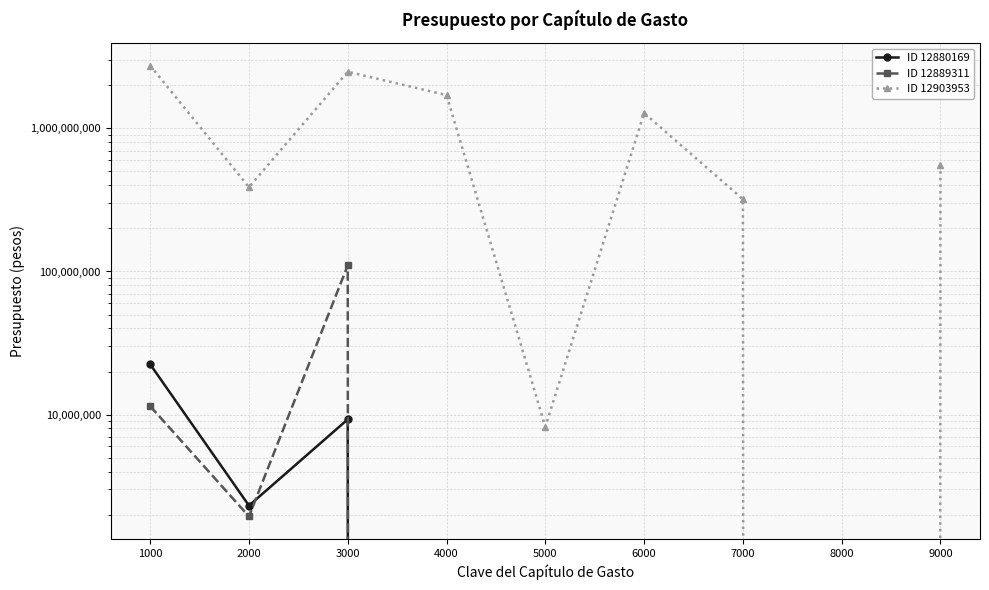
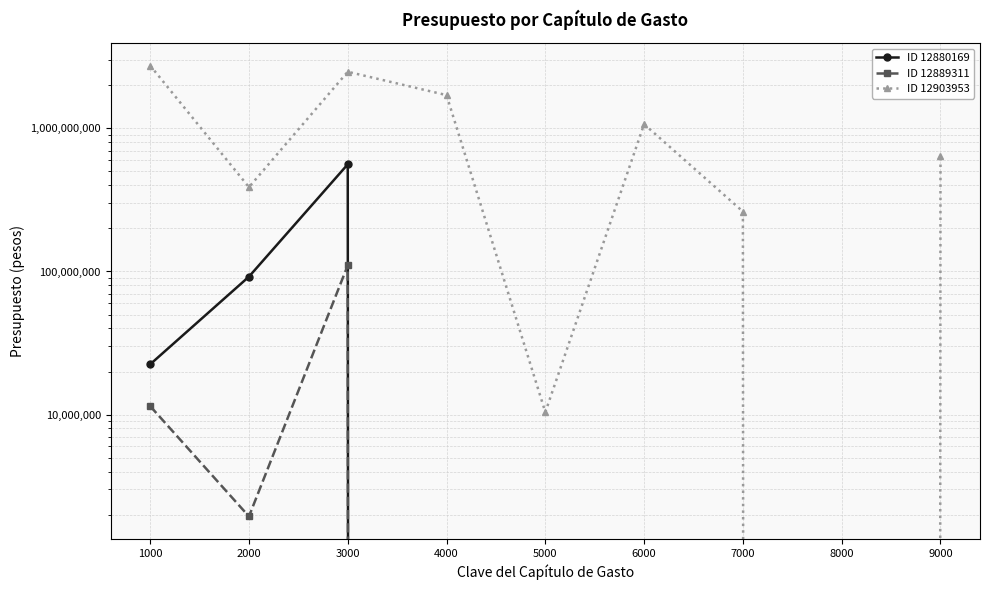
ID 12880169, 2000: 2,300,000 -> 90,000,000
ID 12880169, 3000: 9,000,000 -> 560,000,000
ID 12903953, 5000: 8,000,000 -> 10,000,000
ID 12903953, 6000: 1,300,000,000 -> 1,100,000,000
ID 12903953, 7000: 320,000,000 -> 260,000,000
ID 12903953, 9000: 560,000,000 -> 600,000,000
